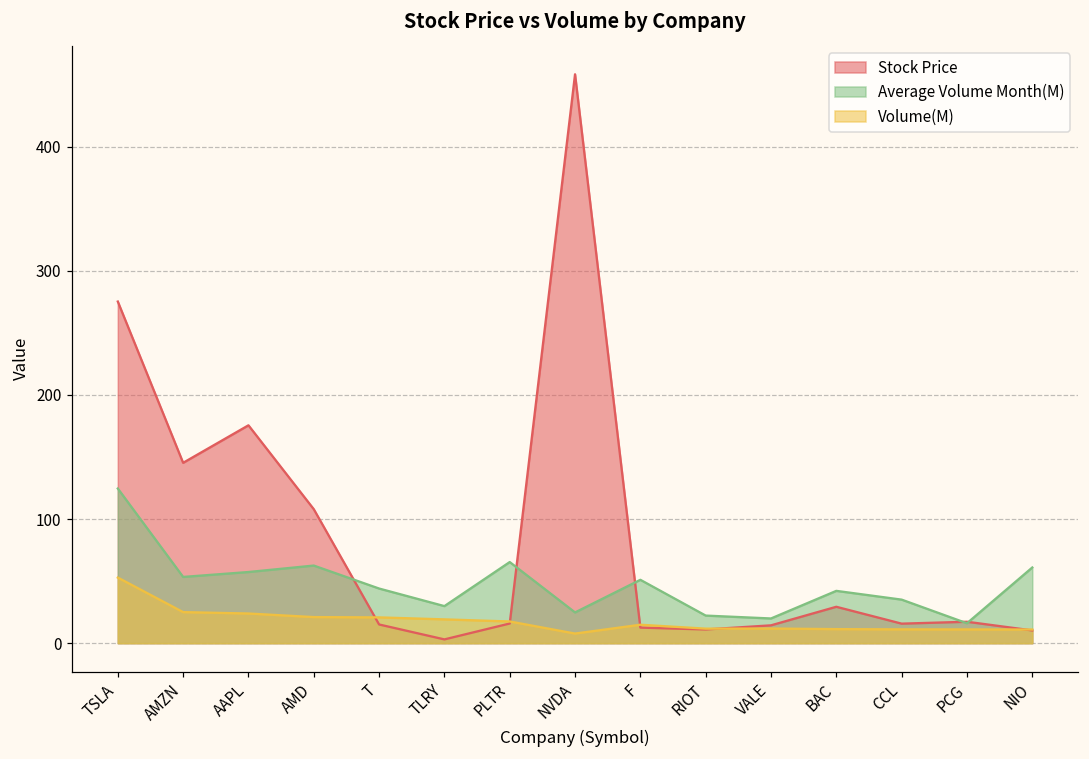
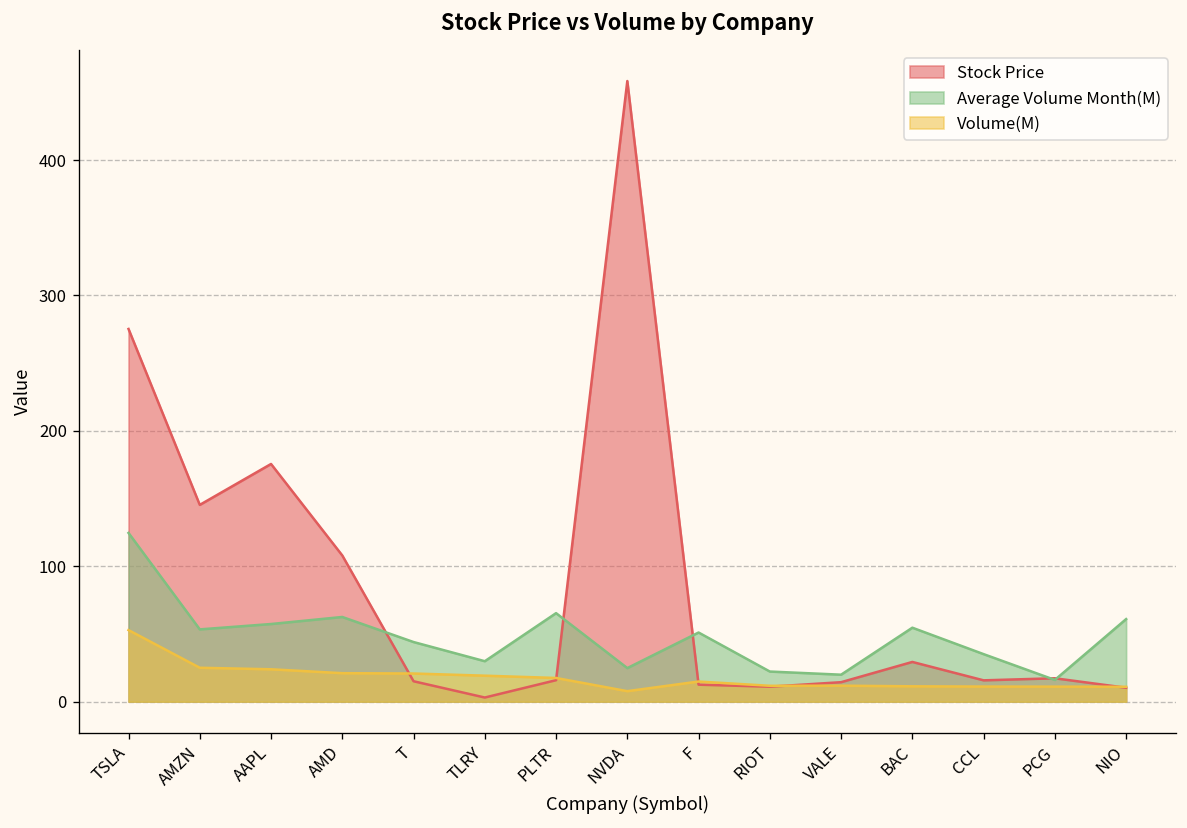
Average Volume Month(M), BAC: 42 -> 55
